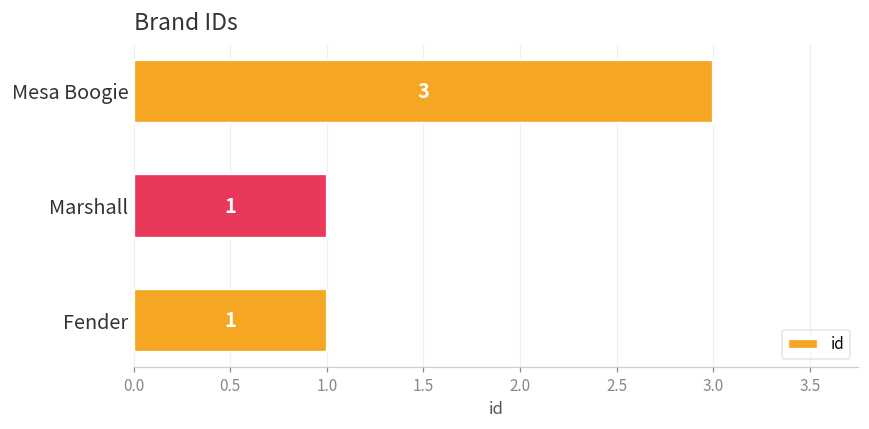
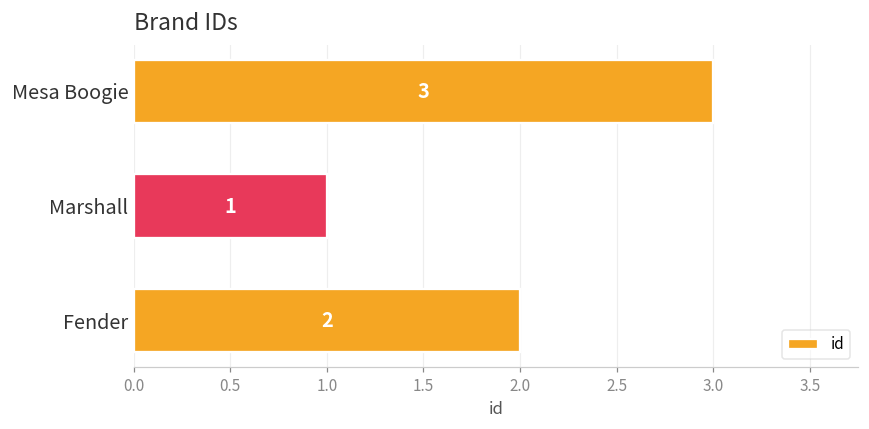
Fender: 1 -> 2
